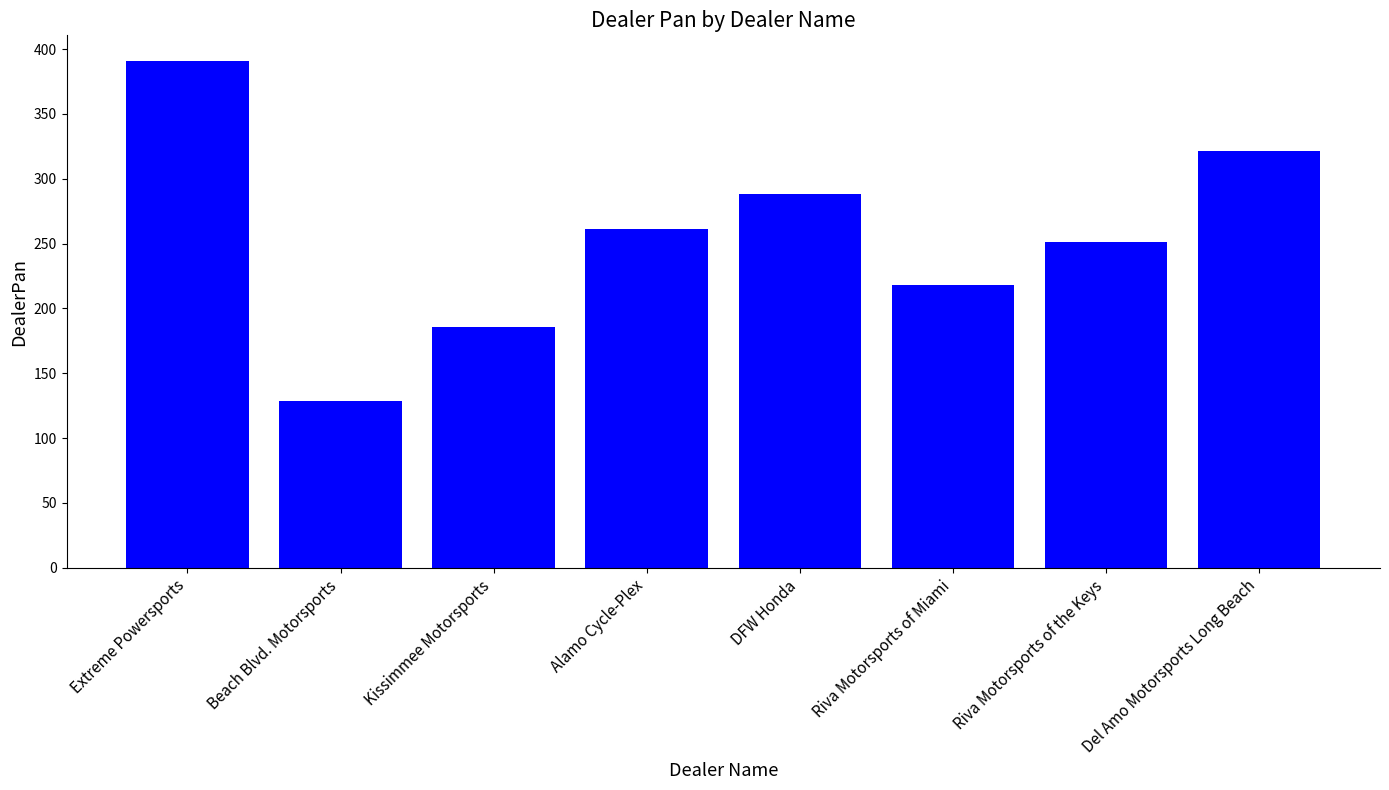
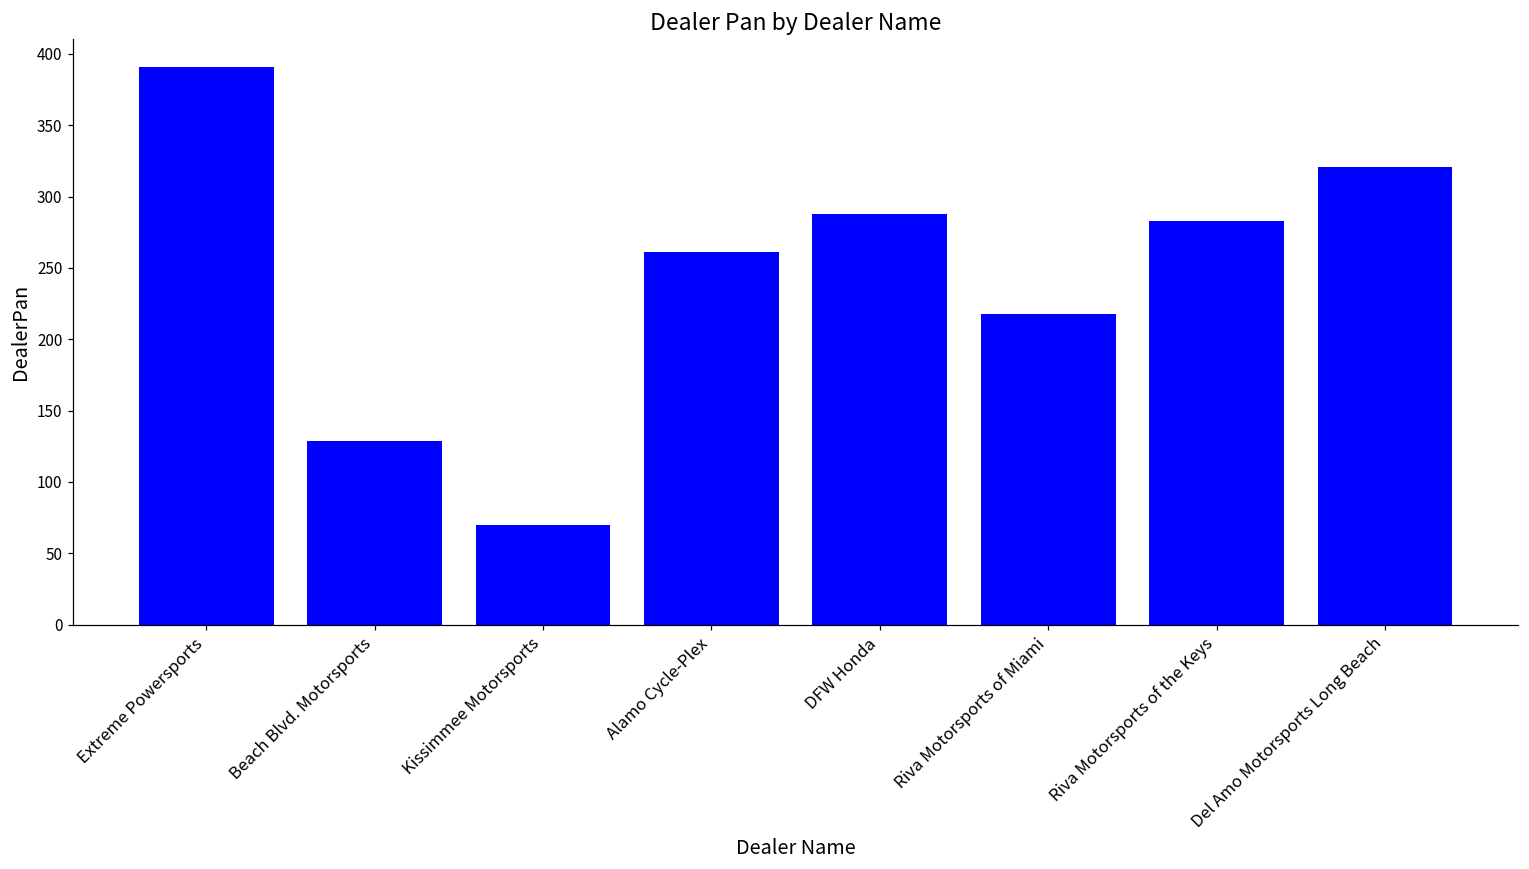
Kissimmee Motorsports: 186 -> 70
Riva Motorsports of the Keys: 251 -> 283
